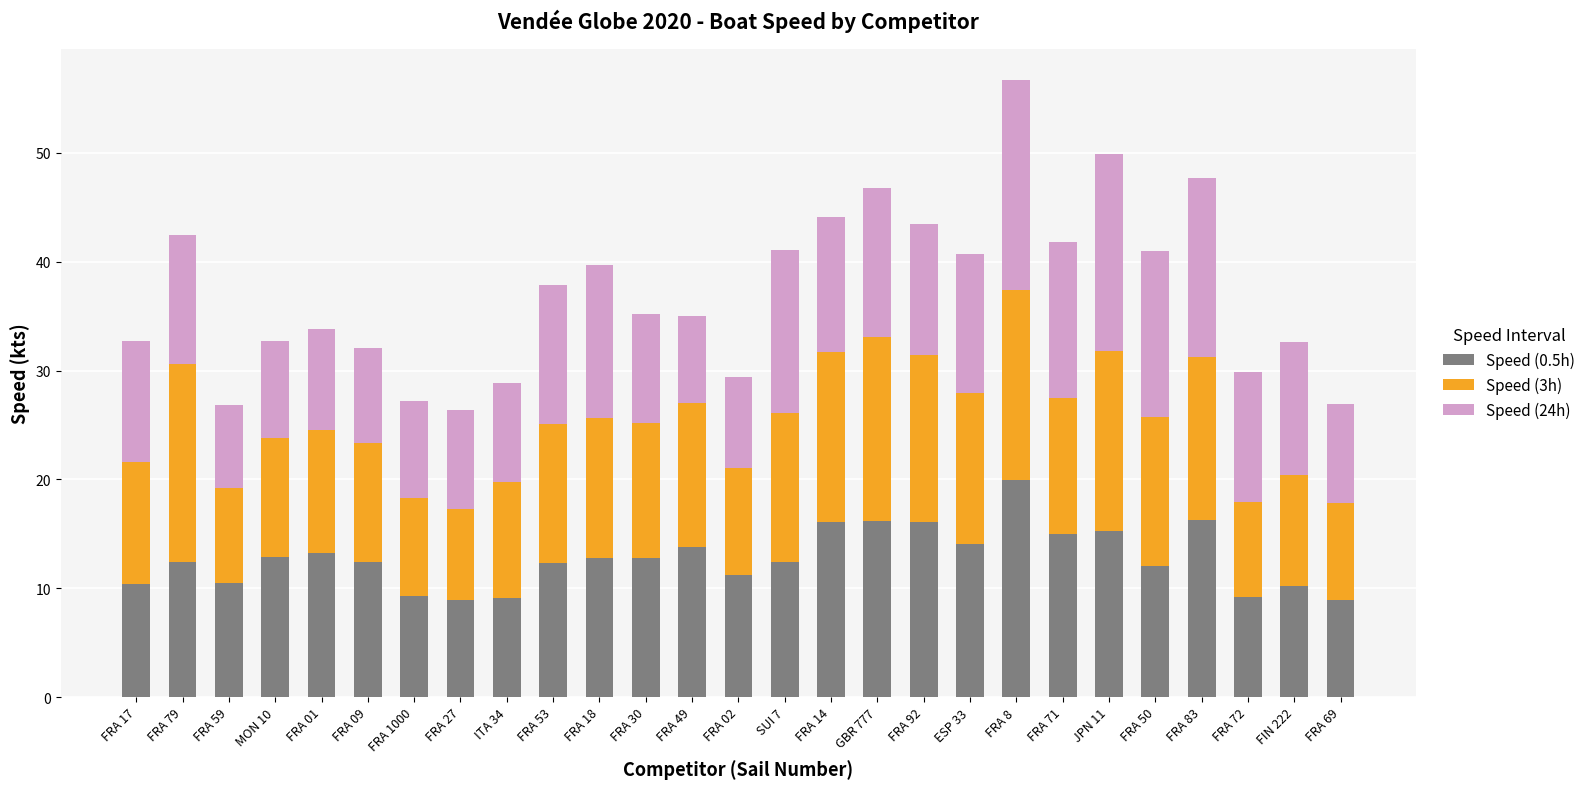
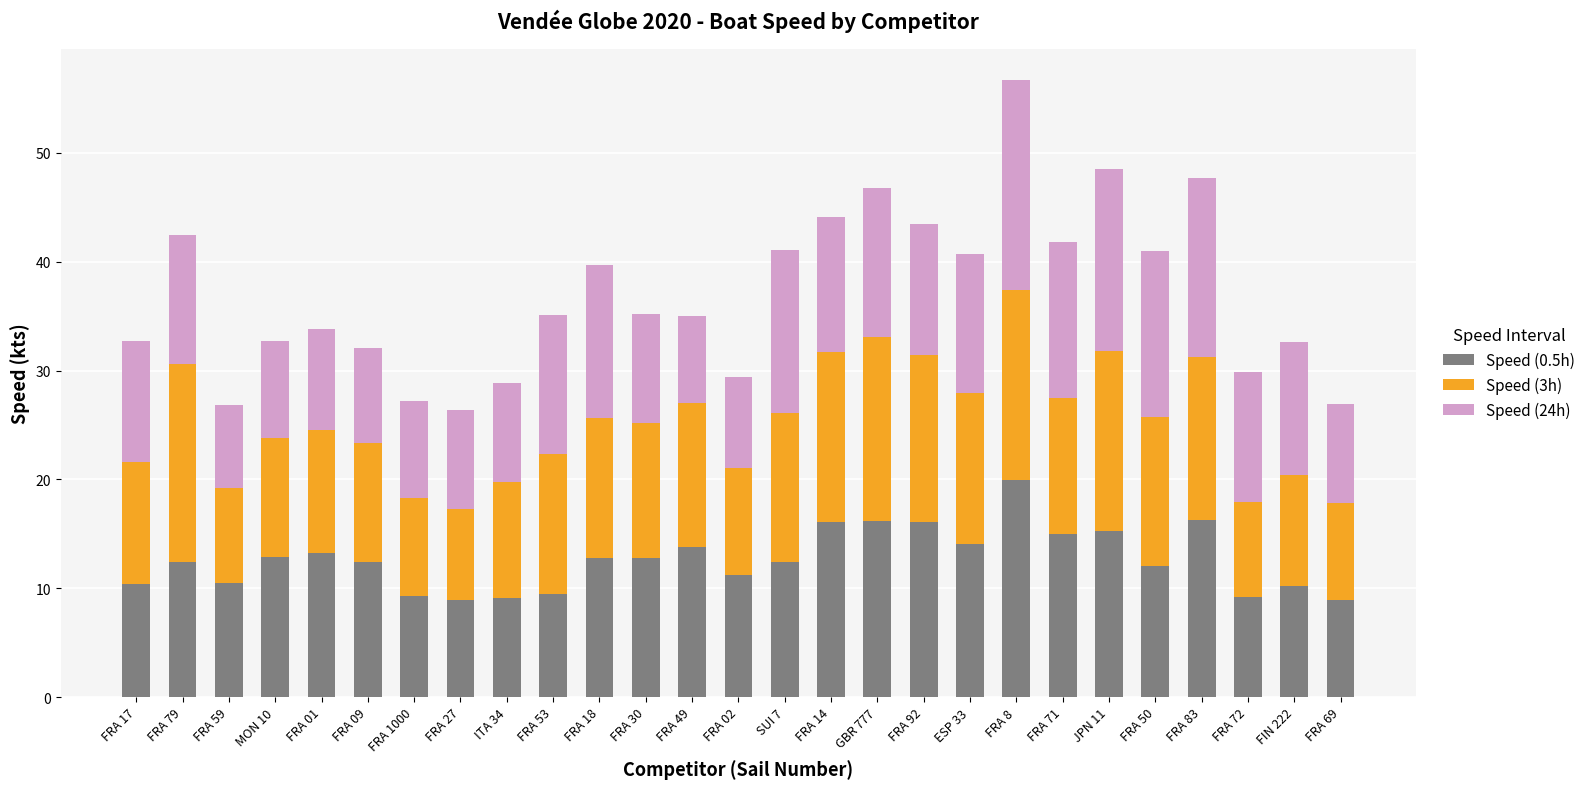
Speed (0.5h), FRA 53: 12.3 -> 9.5
Speed (24h), JPN 11: 18.1 -> 16.7
